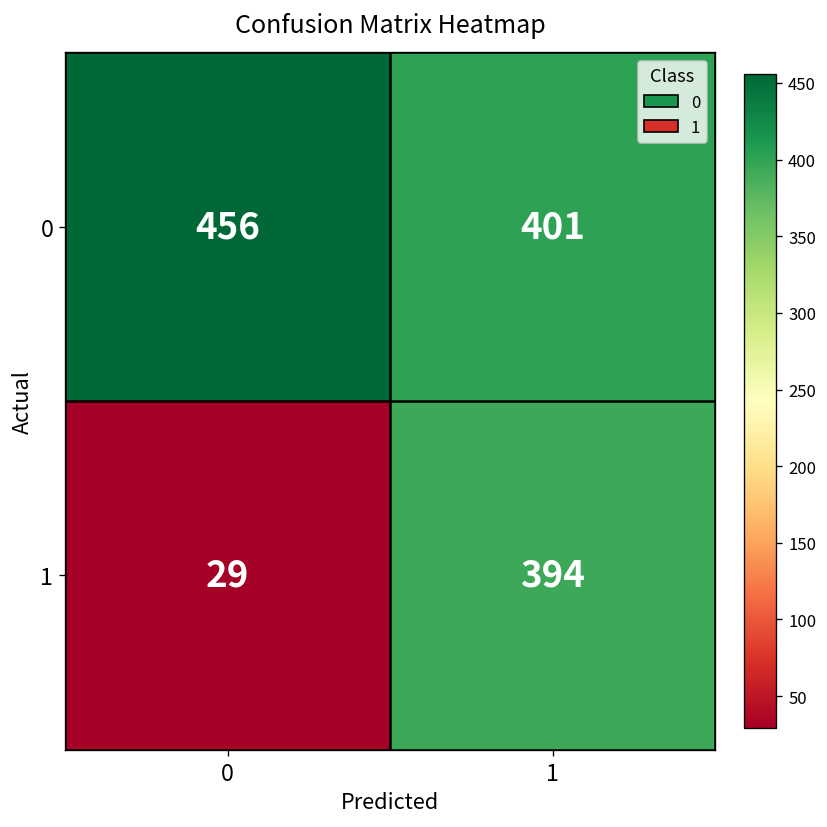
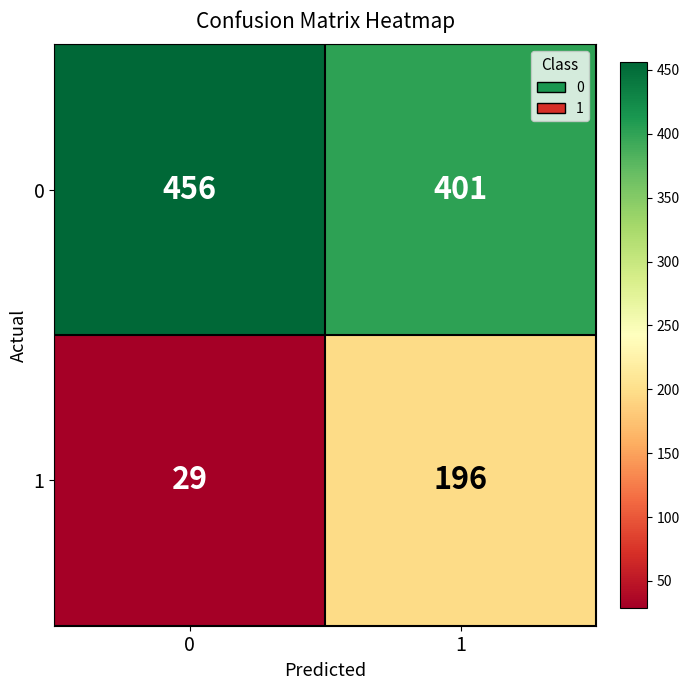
1, 1: 394 -> 196
